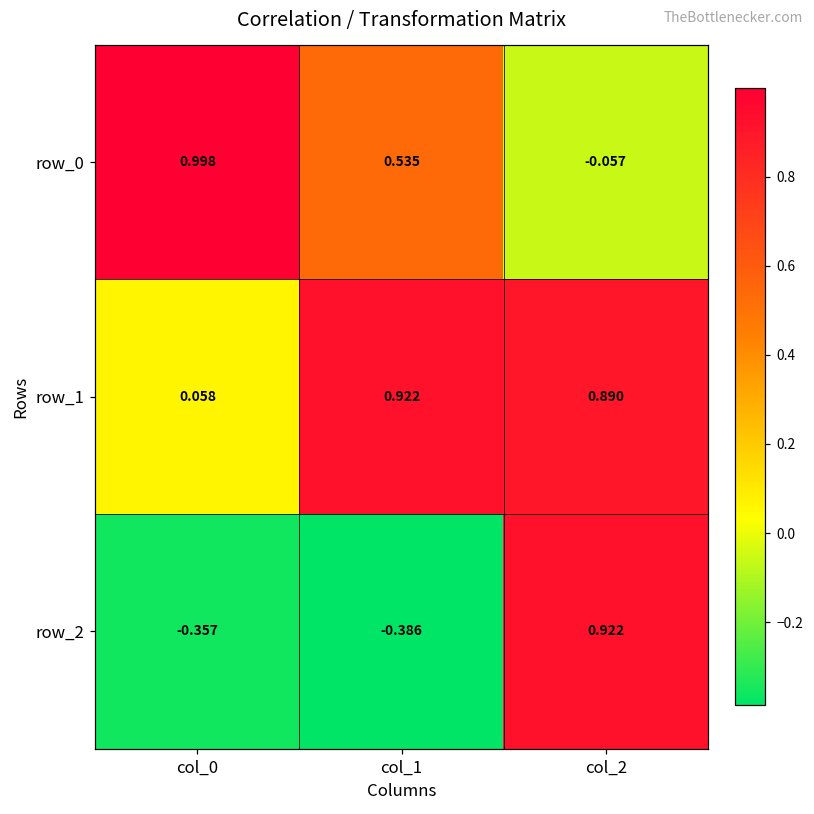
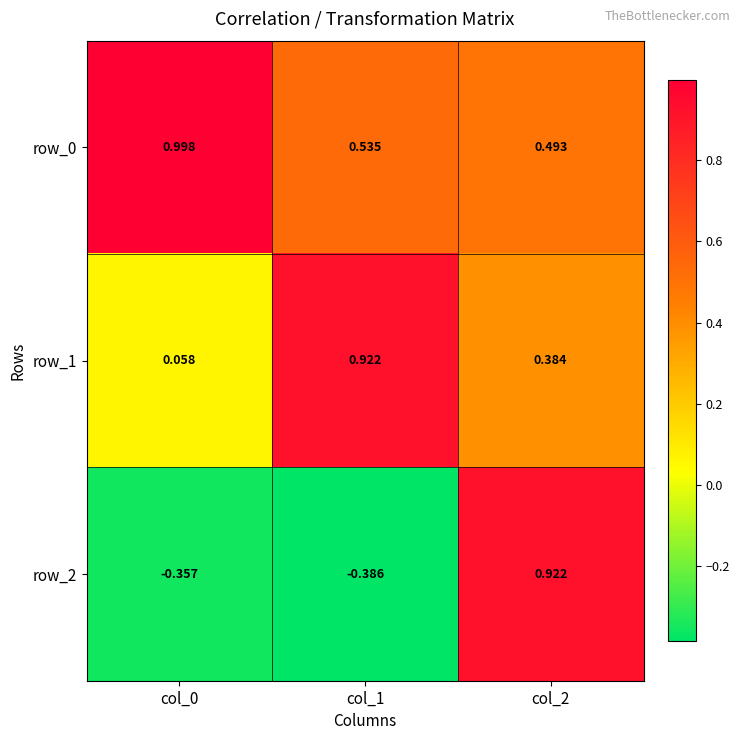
row_0, col_2: -0.057 -> 0.493
row_1, col_2: 0.890 -> 0.384
